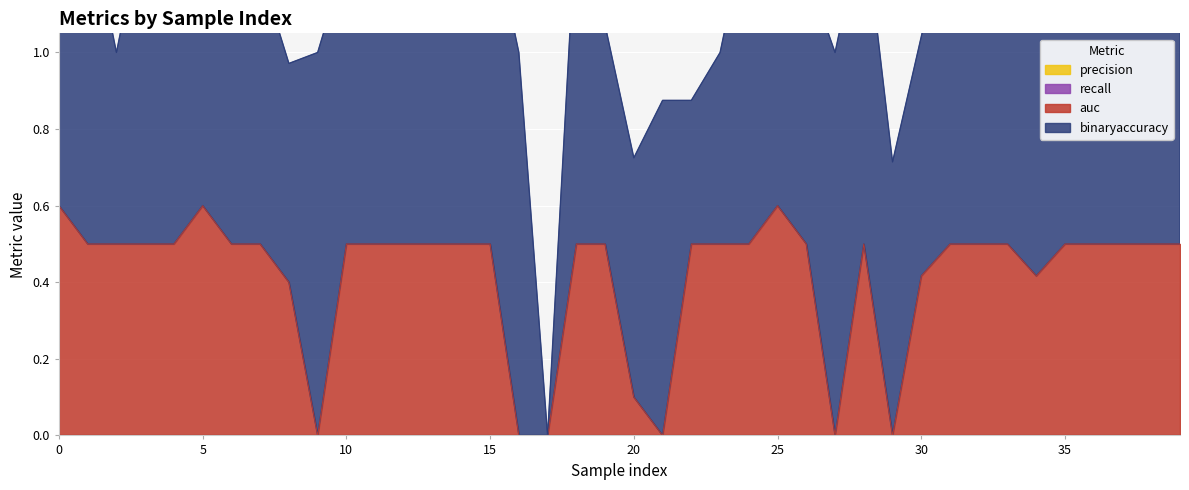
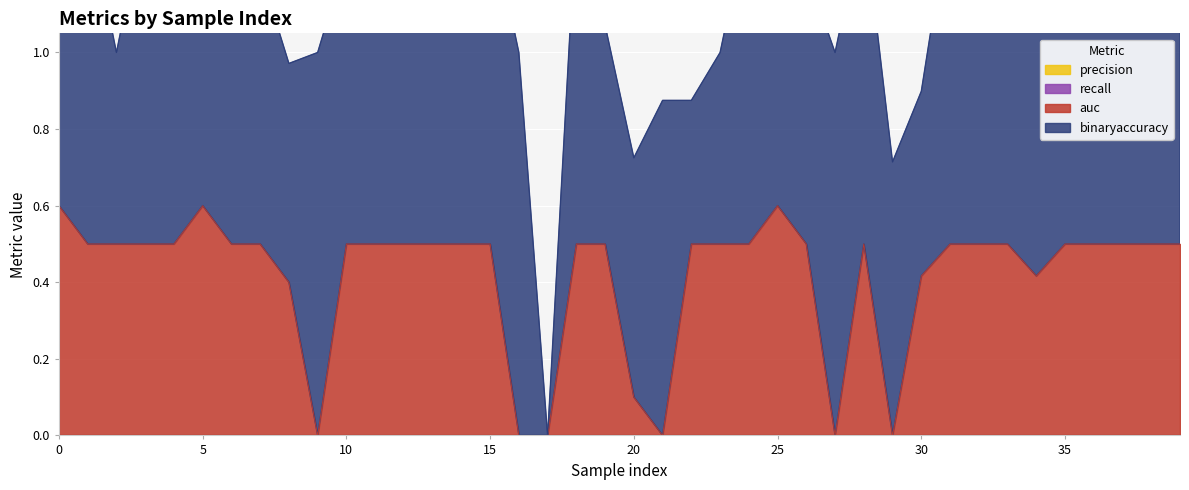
binaryaccuracy, 30: 0.63 -> 0.48
